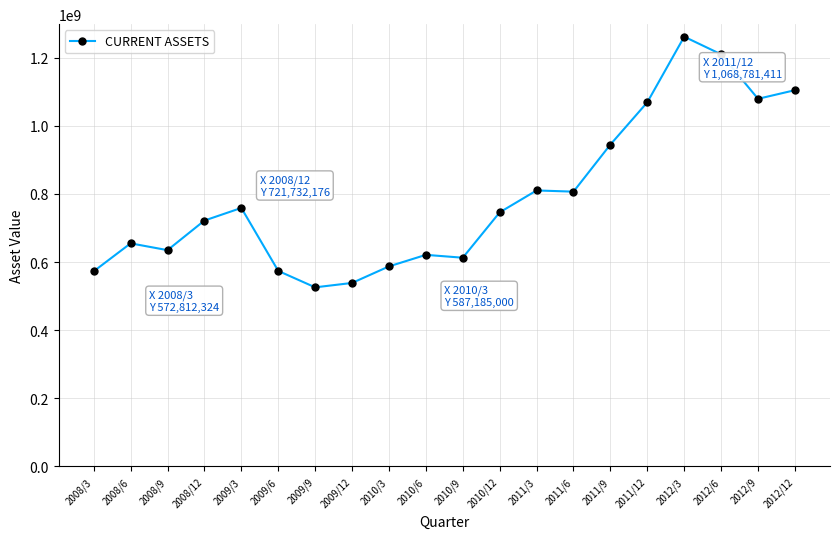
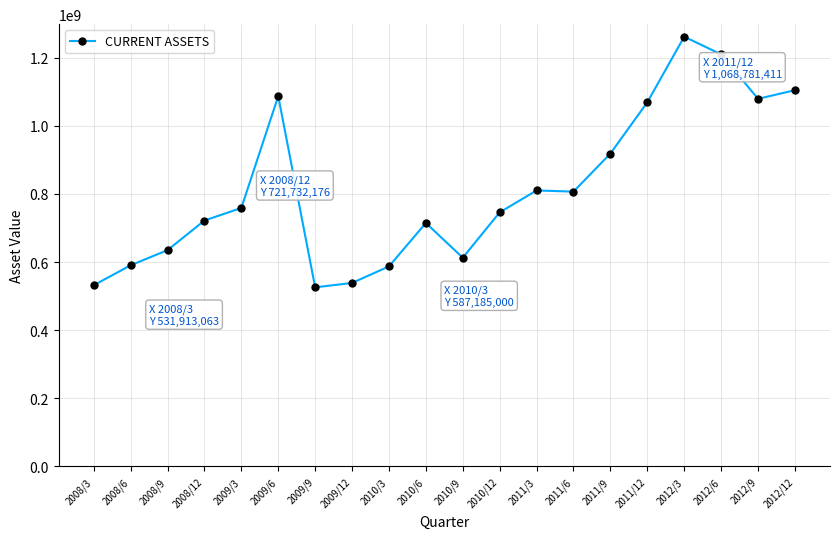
2008/3: 572,812,324 -> 531,913,063
2008/6: 650000000 -> 590000000
2009/6: 570000000 -> 1090000000
2010/6: 620000000 -> 710000000
2011/9: 940000000 -> 920000000
